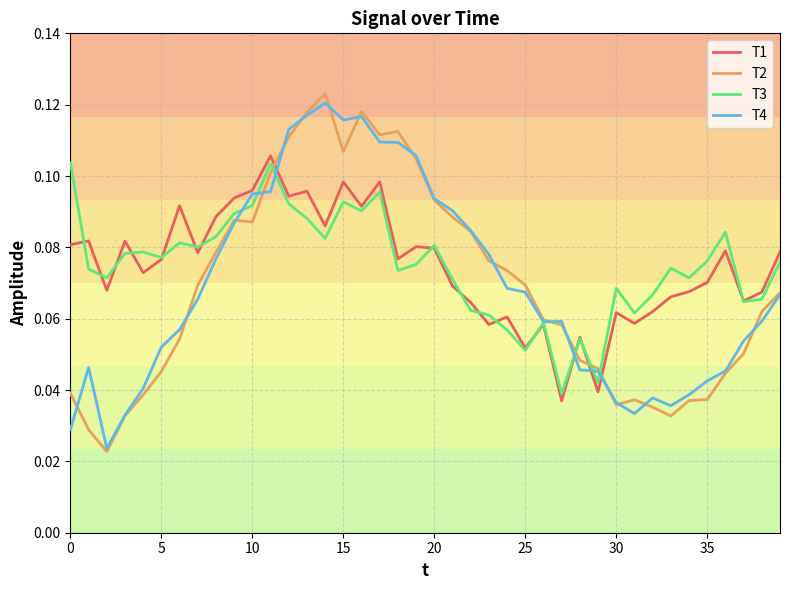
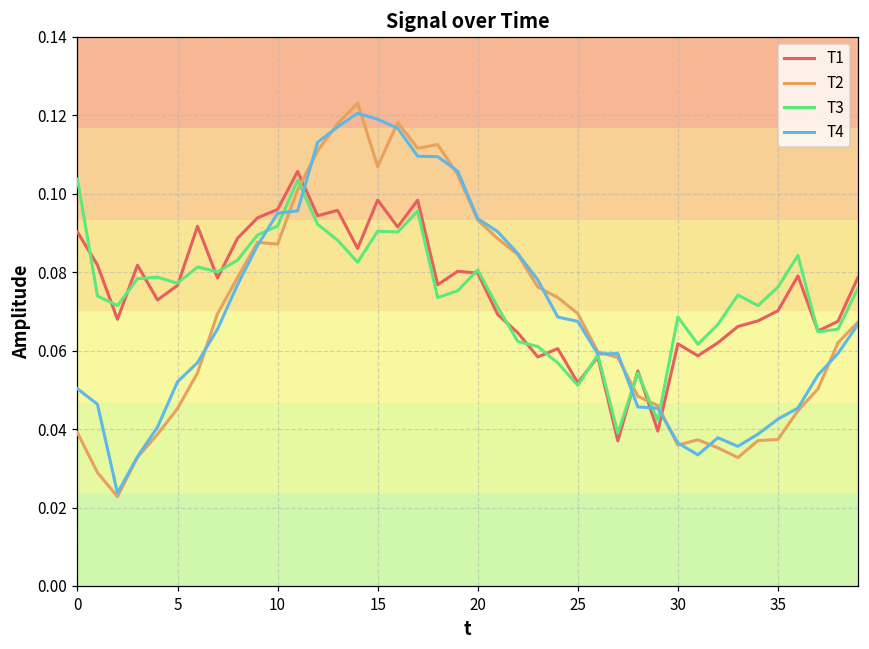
T1, 0: 0.081 -> 0.090
T4, 0: 0.029 -> 0.050
T3, 15: 0.093 -> 0.090
T4, 15: 0.116 -> 0.119
